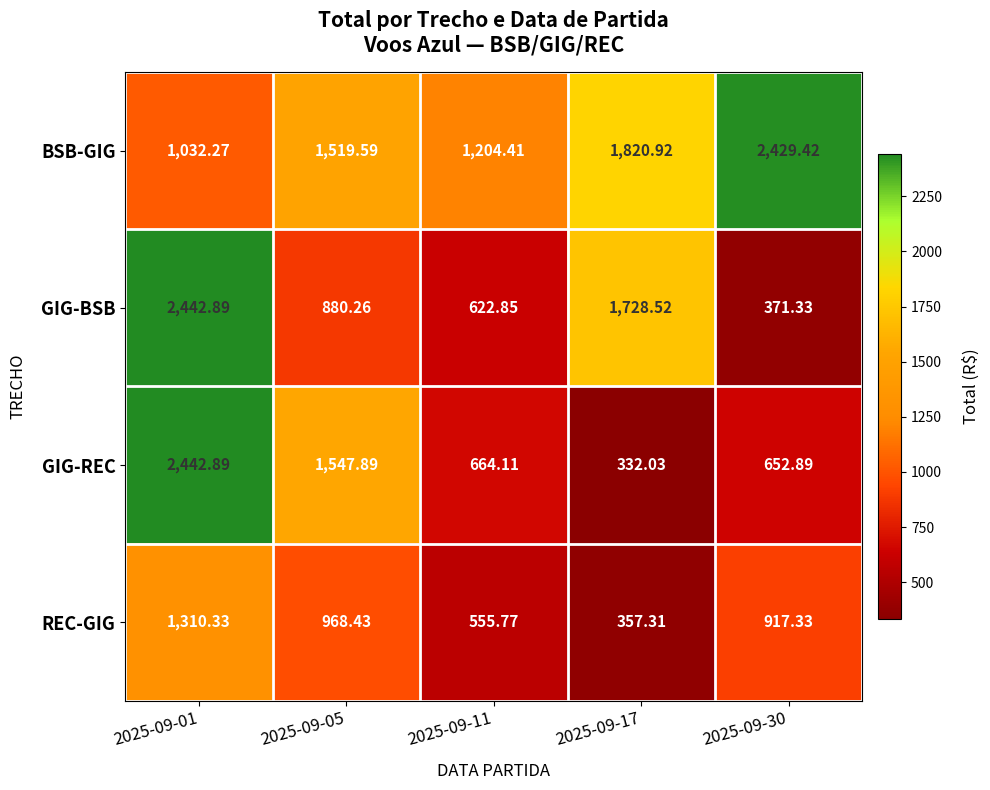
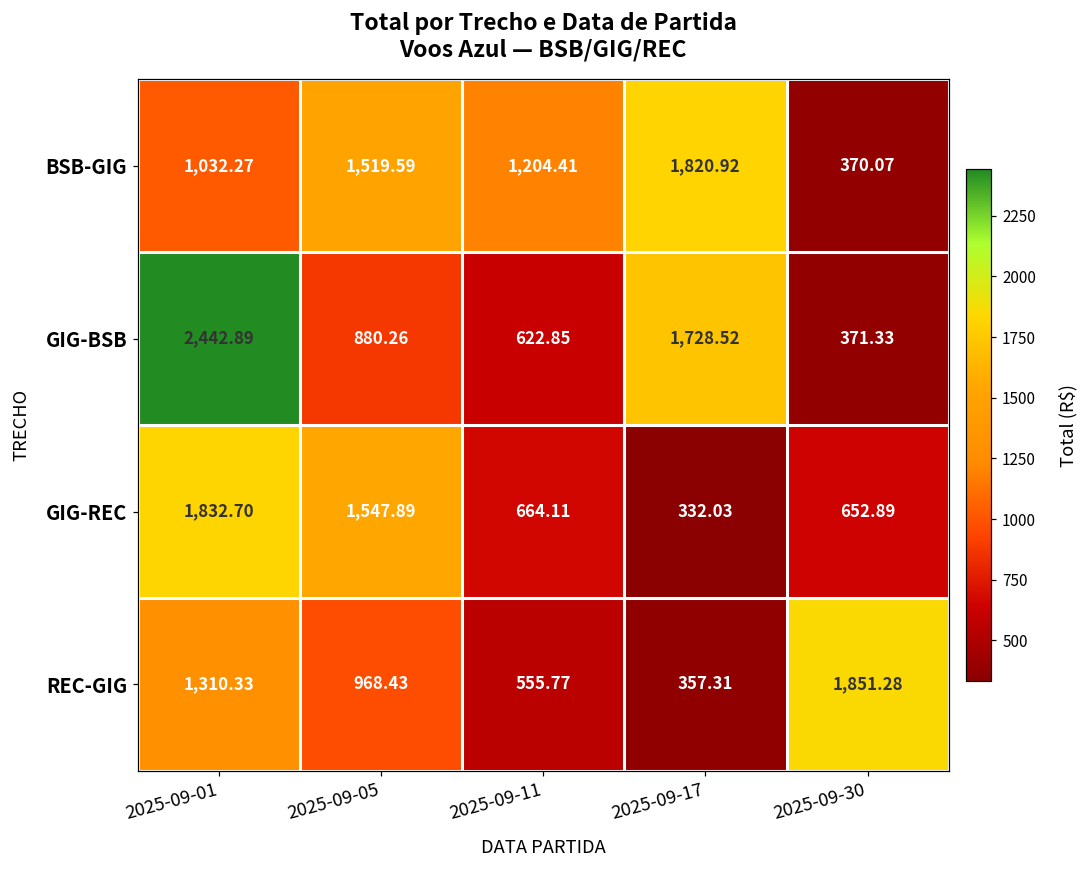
BSB-GIG, 2025-09-30: 2,429.42 -> 370.07
GIG-REC, 2025-09-01: 2,442.89 -> 1,832.70
REC-GIG, 2025-09-30: 917.33 -> 1,851.28
